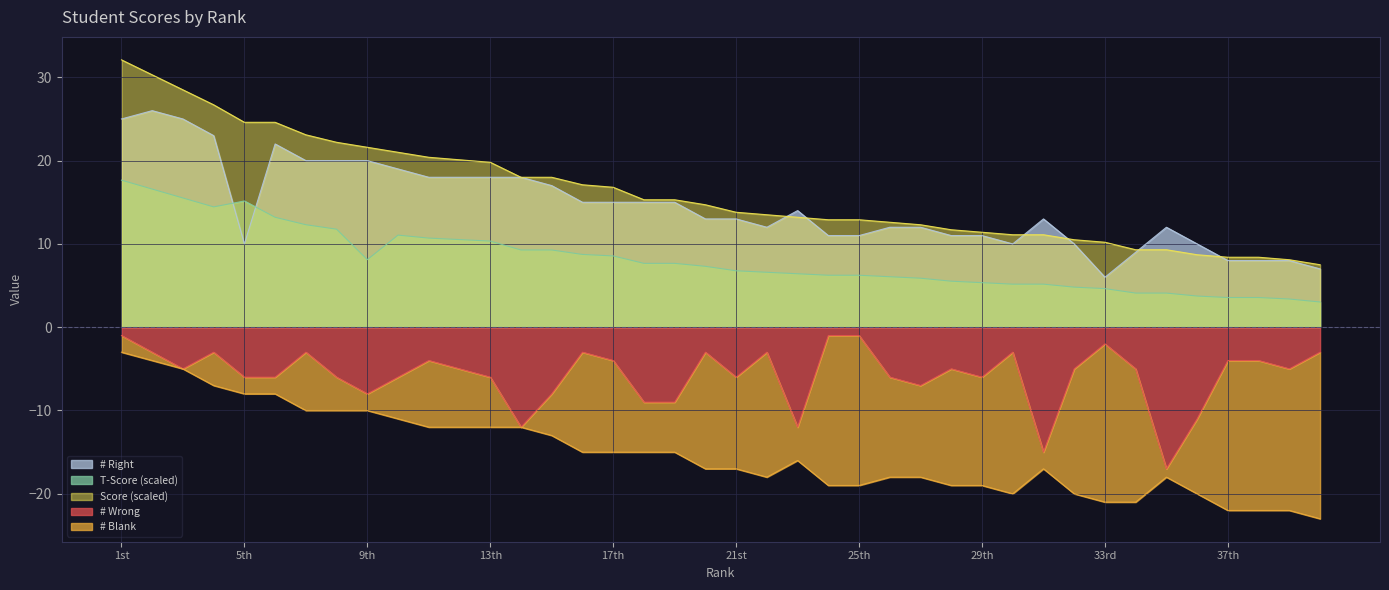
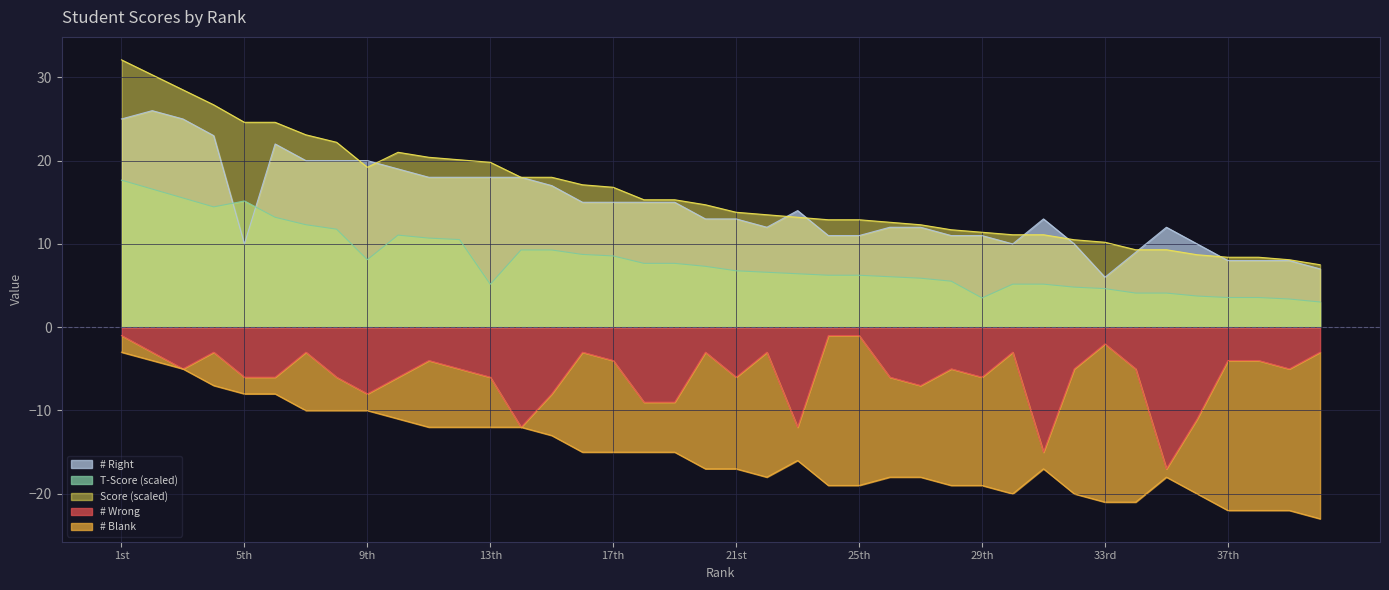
Score (scaled), 9th: 22 -> 19
T-Score (scaled), 13th: 10 -> 5
T-Score (scaled), 29th: 5 -> 4
